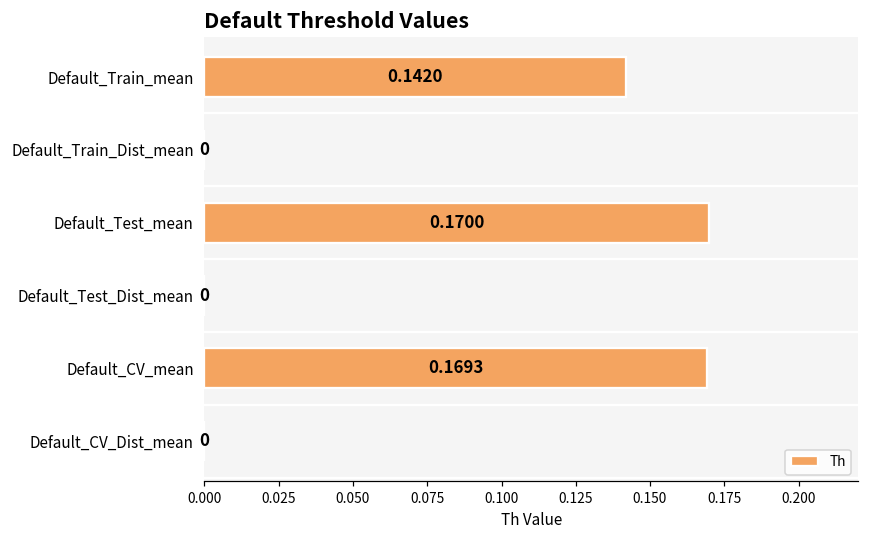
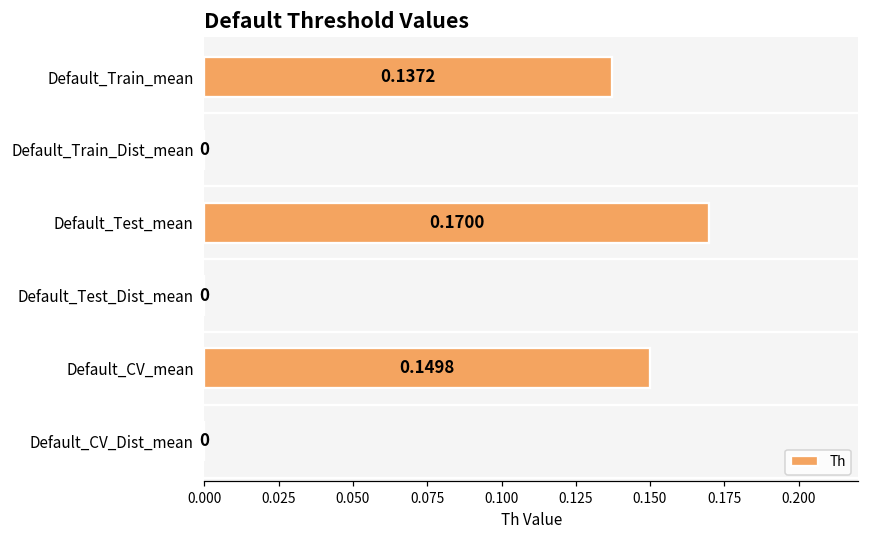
Default_Train_mean: 0.1420 -> 0.1372
Default_CV_mean: 0.1693 -> 0.1498
